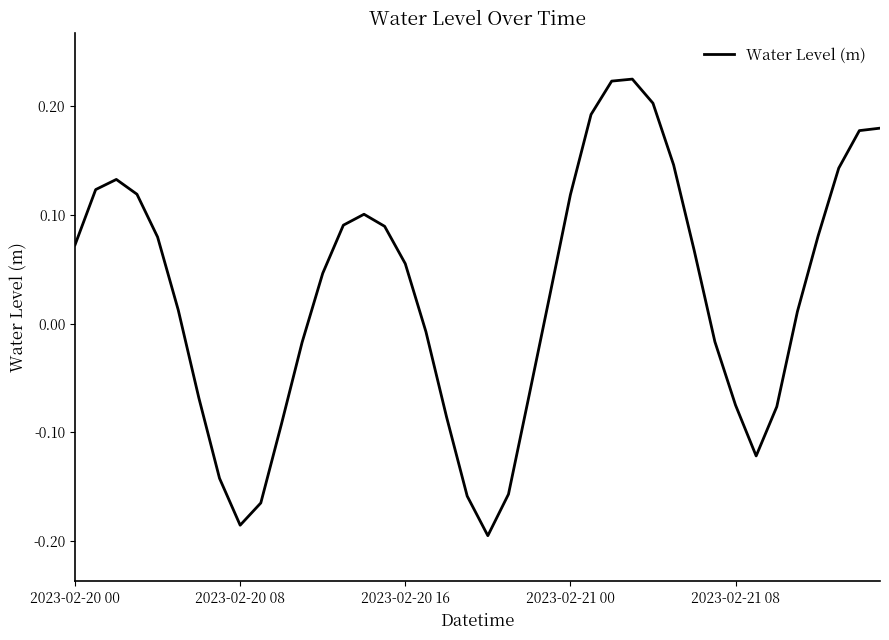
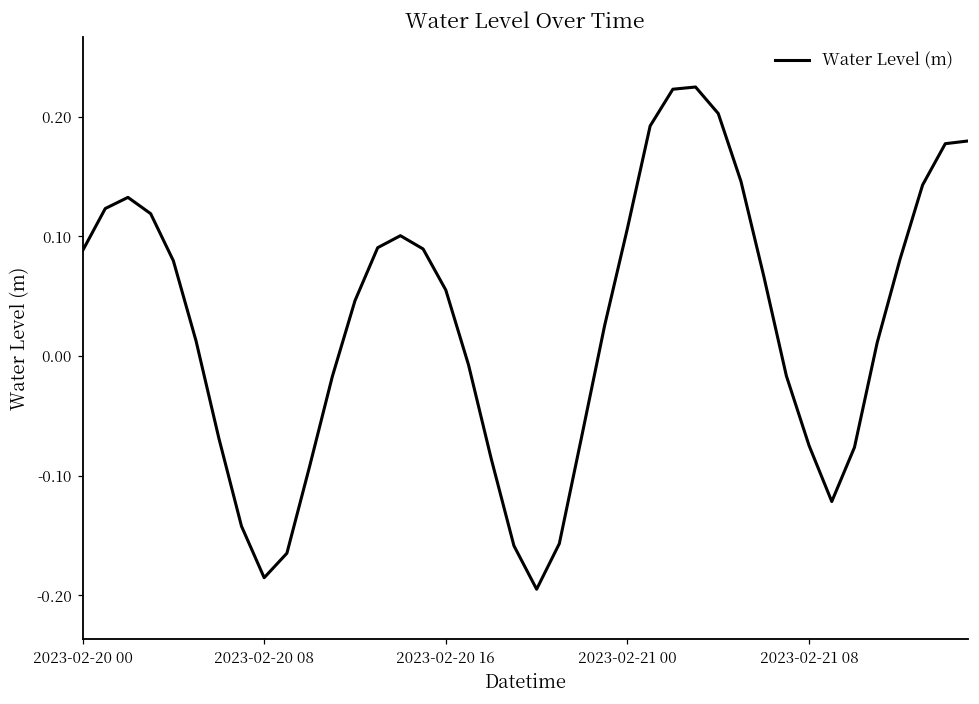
2023-02-20 00: 0.072 -> 0.088
2023-02-21 00: 0.119 -> 0.107
